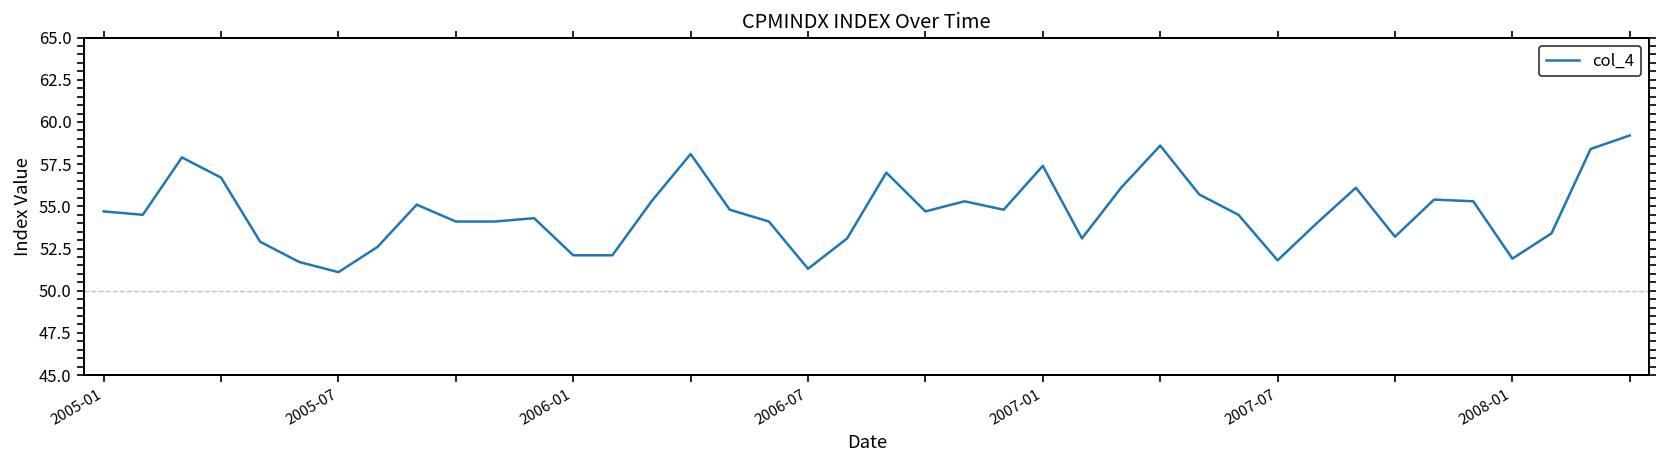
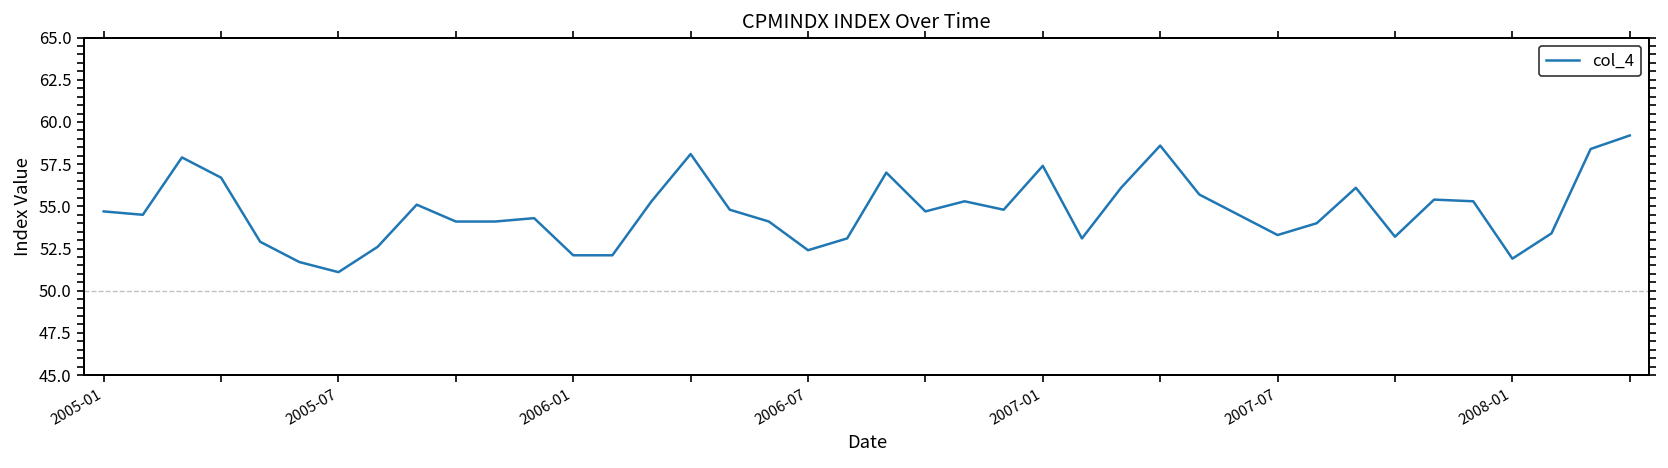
2006-07: 51.3 -> 52.4
2007-07: 51.8 -> 53.3
